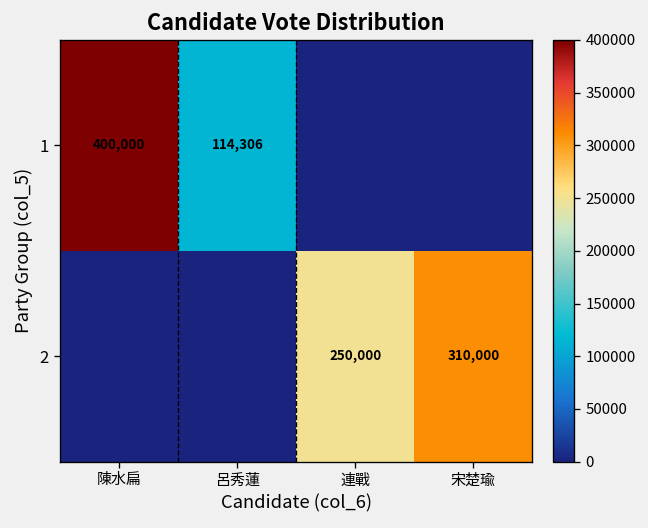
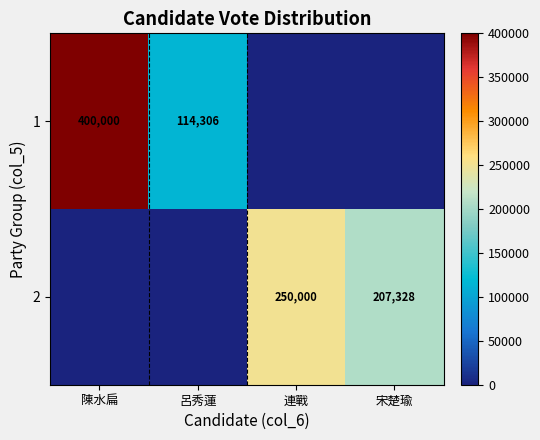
2, 宋楚瑜: 310,000 -> 207,328
